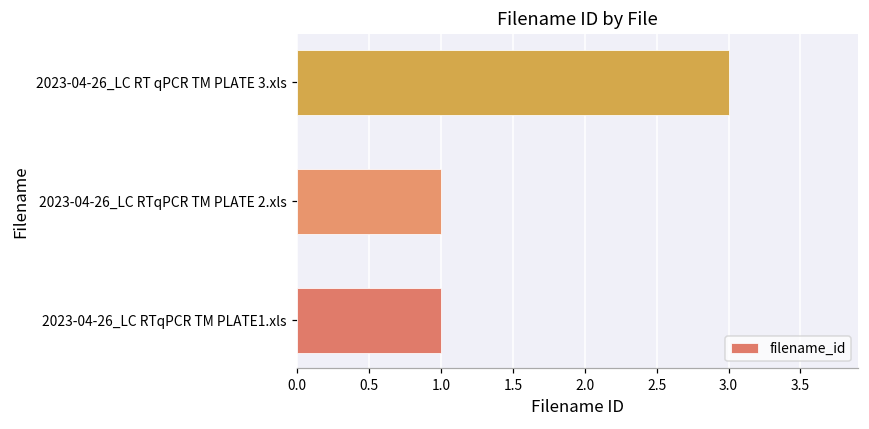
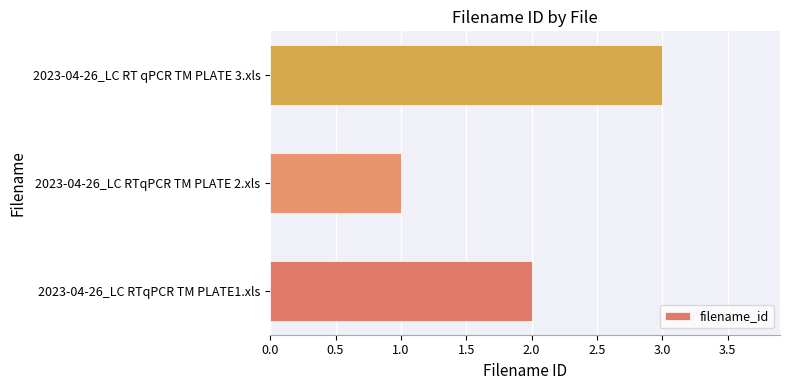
2023-04-26_LC RTqPCR TM PLATE1.xls: 1 -> 2
